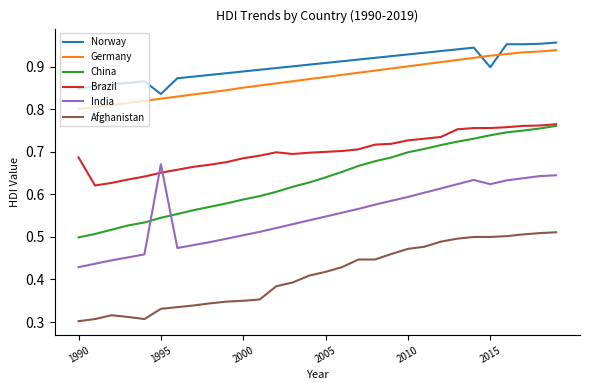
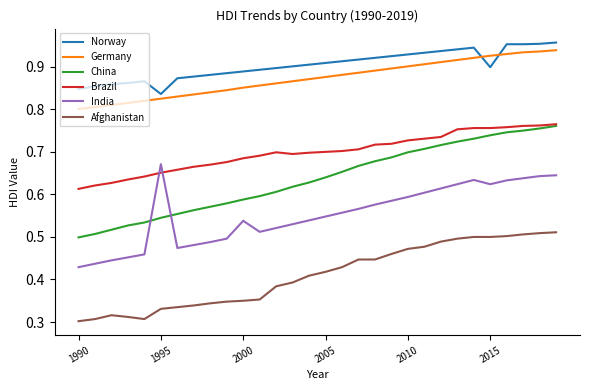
Brazil, 1990: 0.69 -> 0.61
India, 2000: 0.50 -> 0.54
